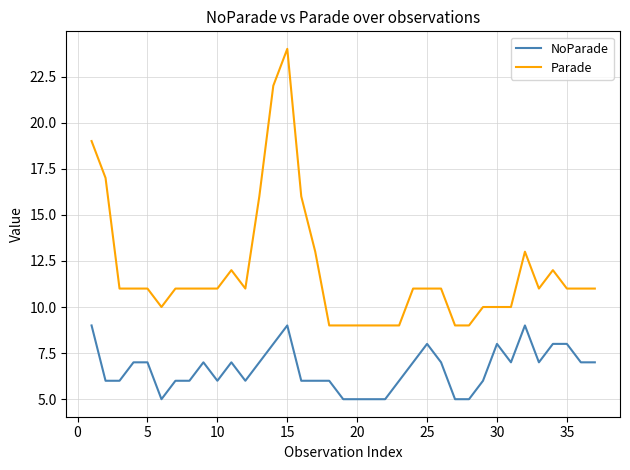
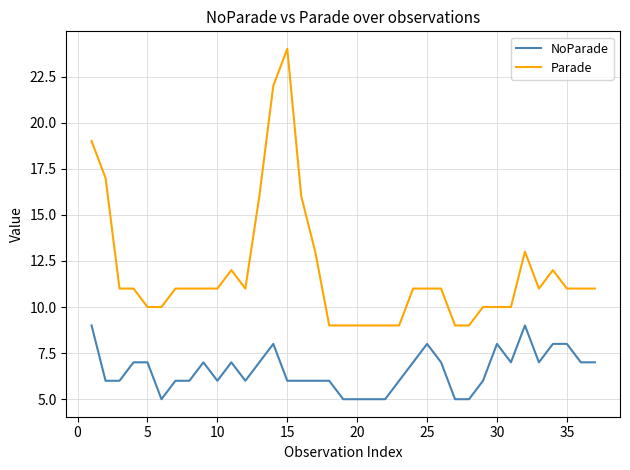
Parade, 5: 11 -> 10
NoParade, 15: 9 -> 6
